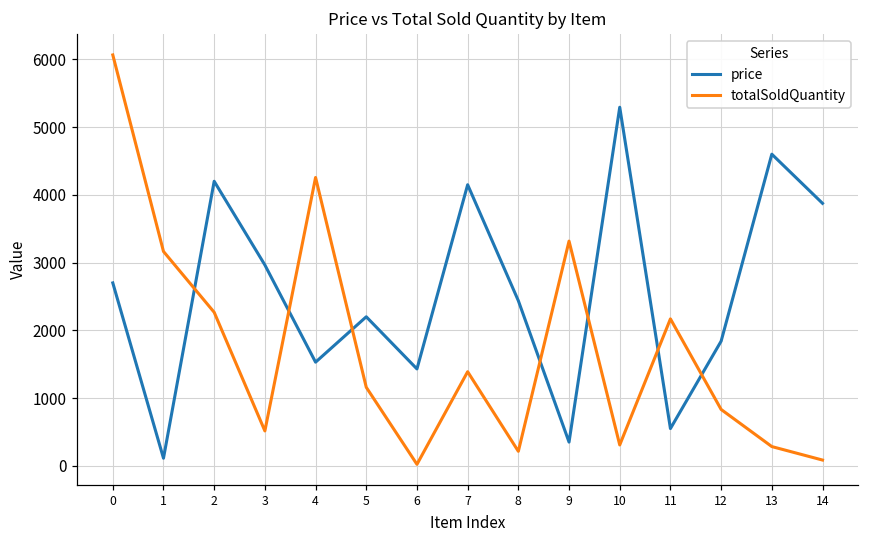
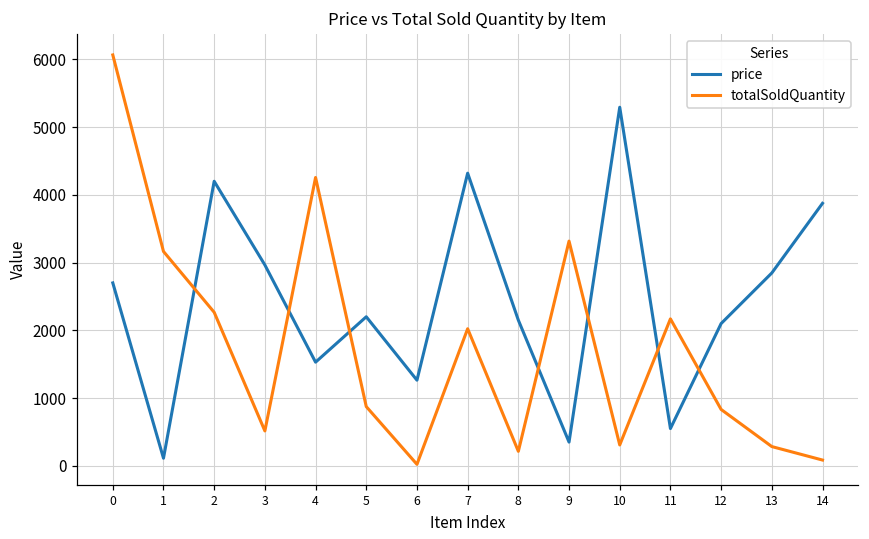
totalSoldQuantity, 5: 1200 -> 900
price, 6: 1400 -> 1300
price, 7: 4100 -> 4300
totalSoldQuantity, 7: 1400 -> 2000
price, 8: 2400 -> 2100
price, 12: 1800 -> 2100
price, 13: 4600 -> 2800
